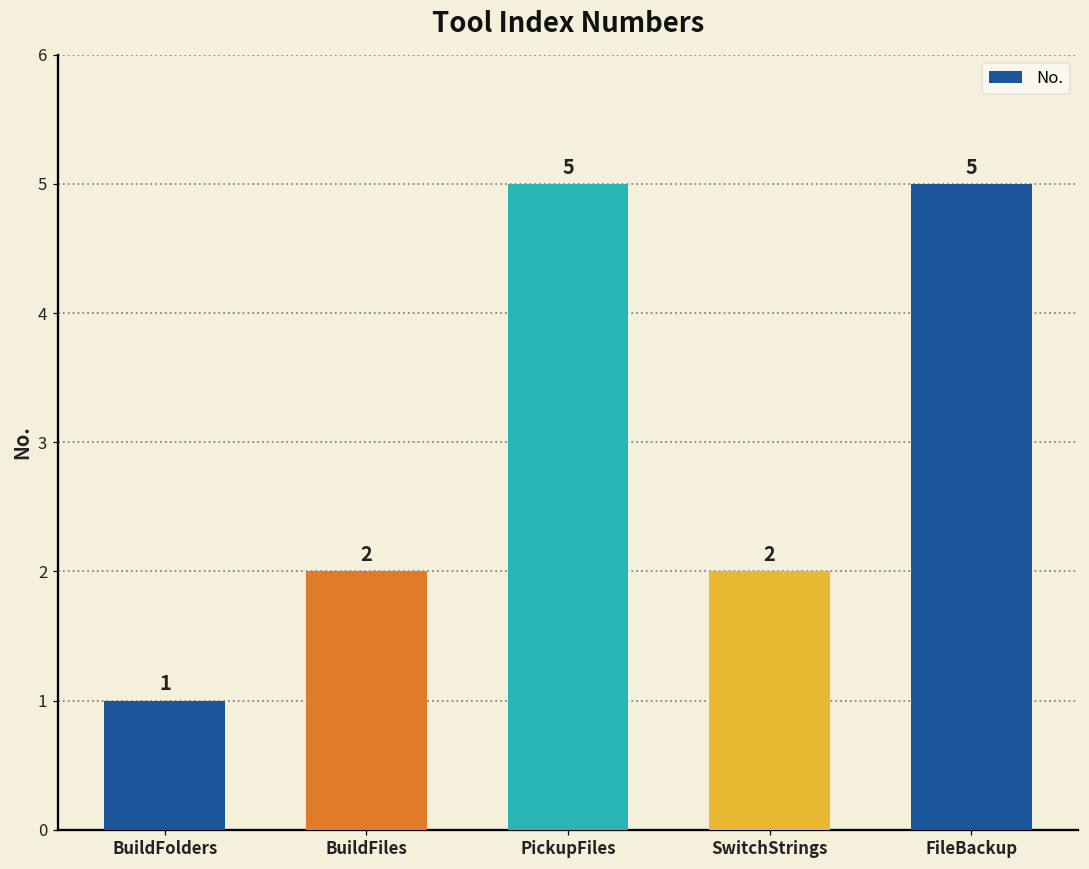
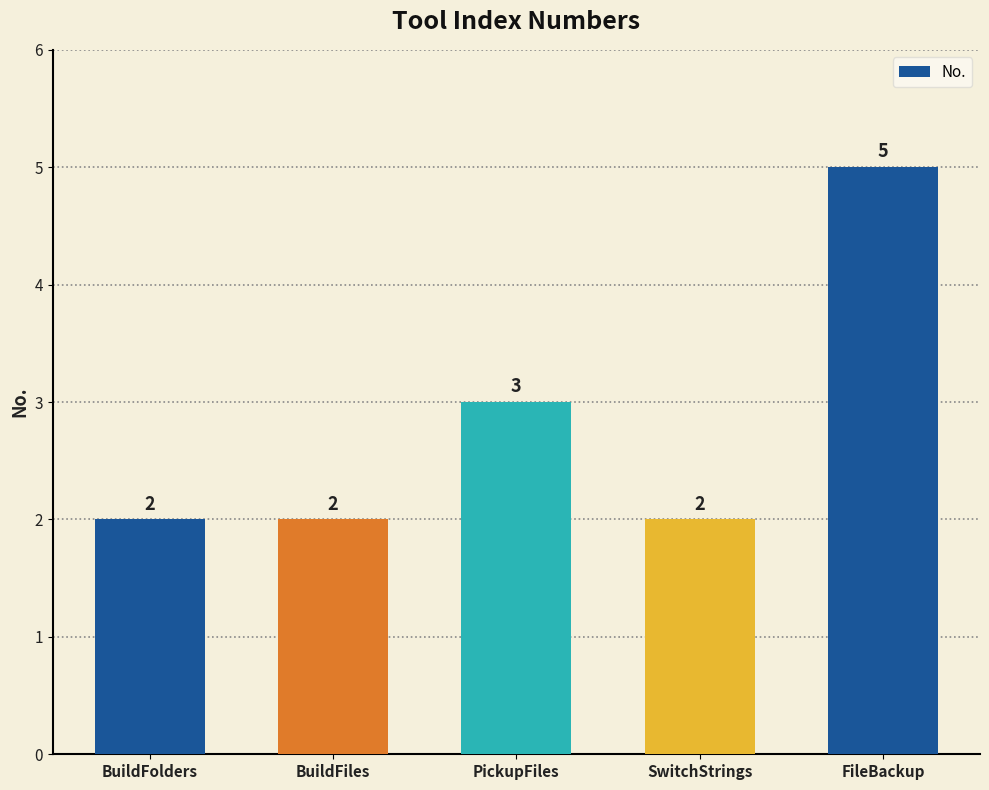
BuildFolders: 1 -> 2
PickupFiles: 5 -> 3
